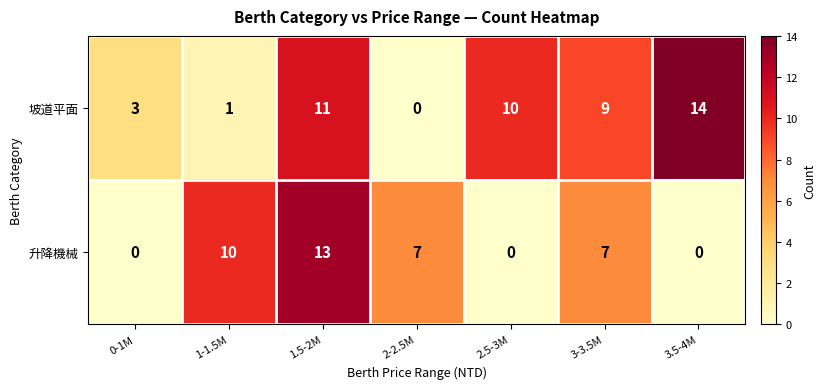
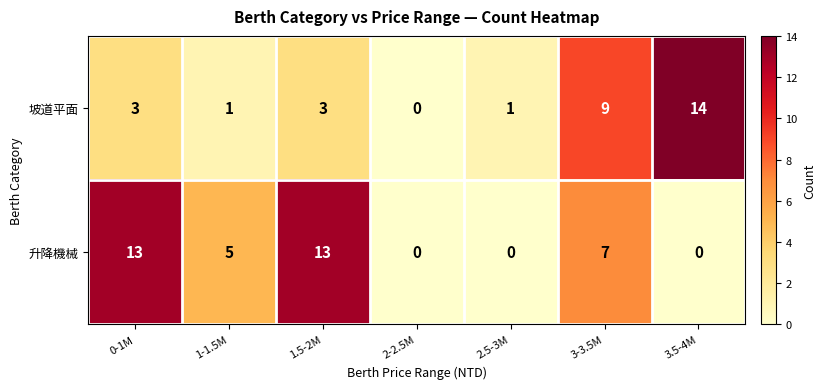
坡道平面, 1.5-2M: 11 -> 3
坡道平面, 2.5-3M: 10 -> 1
升降機械, 0-1M: 0 -> 13
升降機械, 1-1.5M: 10 -> 5
升降機械, 2-2.5M: 7 -> 0
